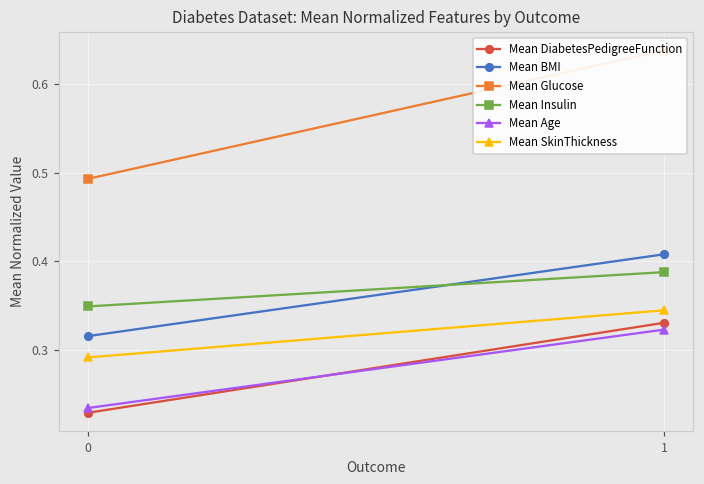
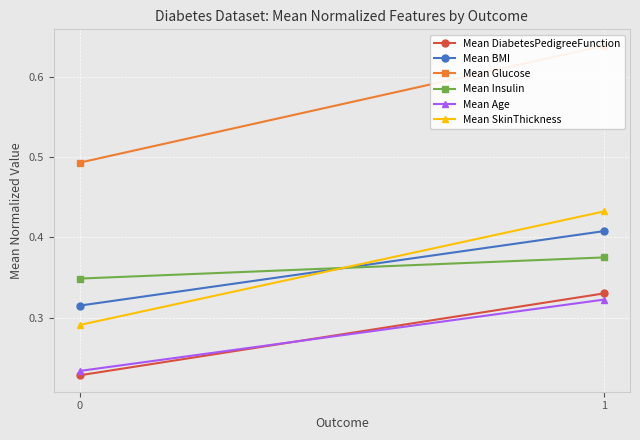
Mean Insulin, 1: 0.39 -> 0.38
Mean SkinThickness, 1: 0.34 -> 0.43
